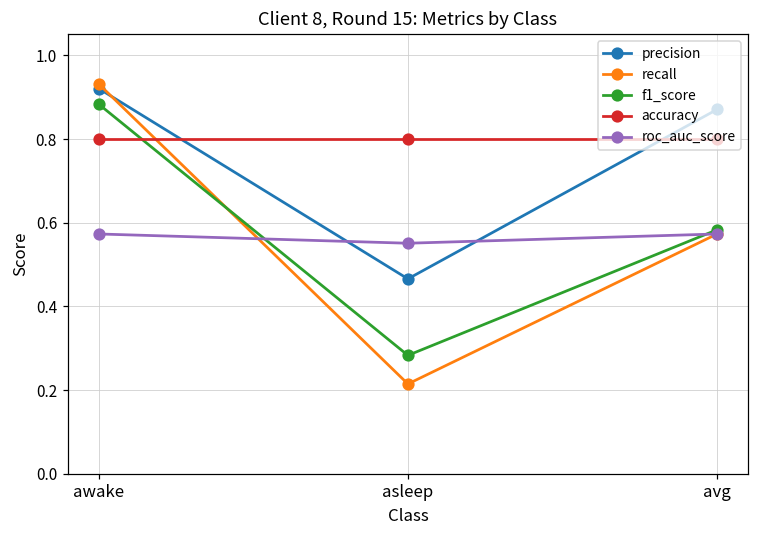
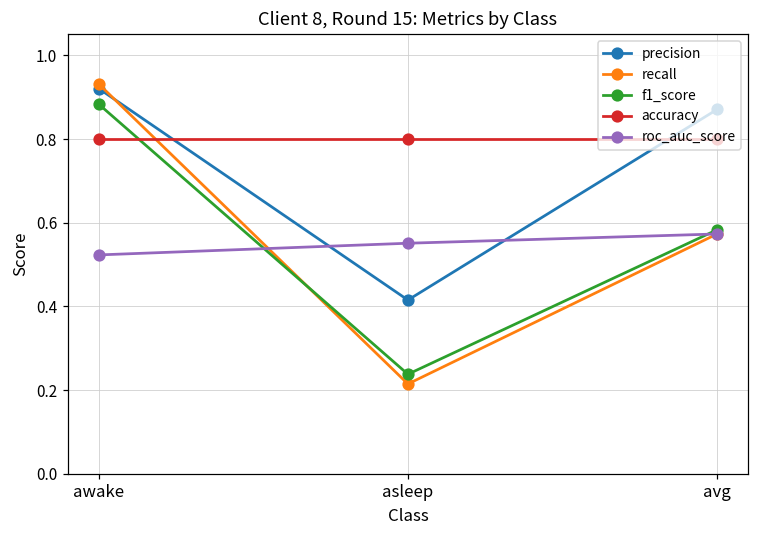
roc_auc_score, awake: 0.57 -> 0.52
precision, asleep: 0.47 -> 0.42
f1_score, asleep: 0.28 -> 0.24
